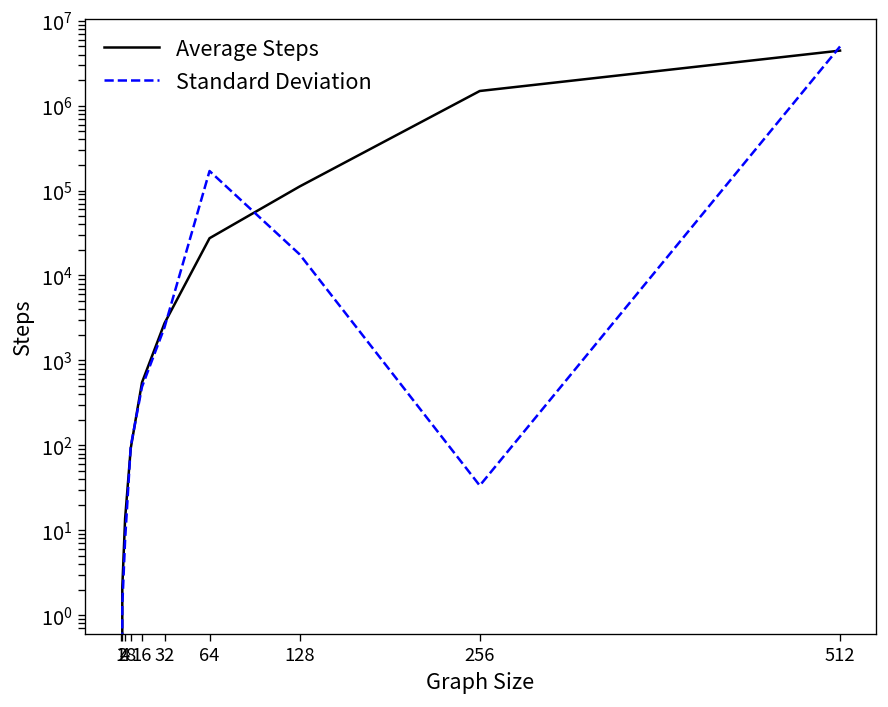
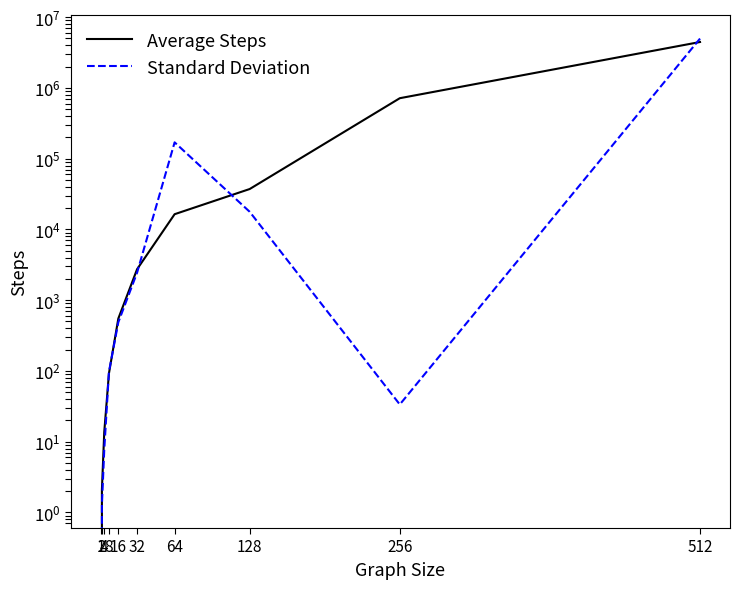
Average Steps, 64: 27000 -> 16000
Average Steps, 128: 110000 -> 40000
Average Steps, 256: 1500000 -> 700000
